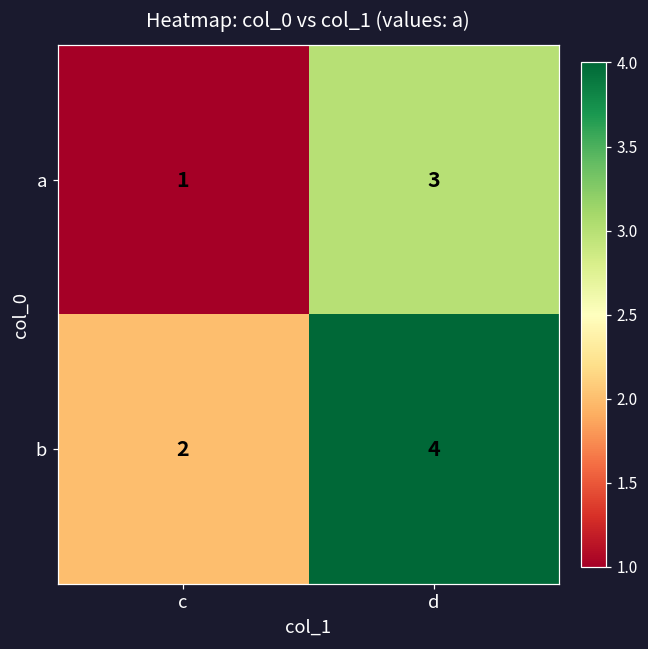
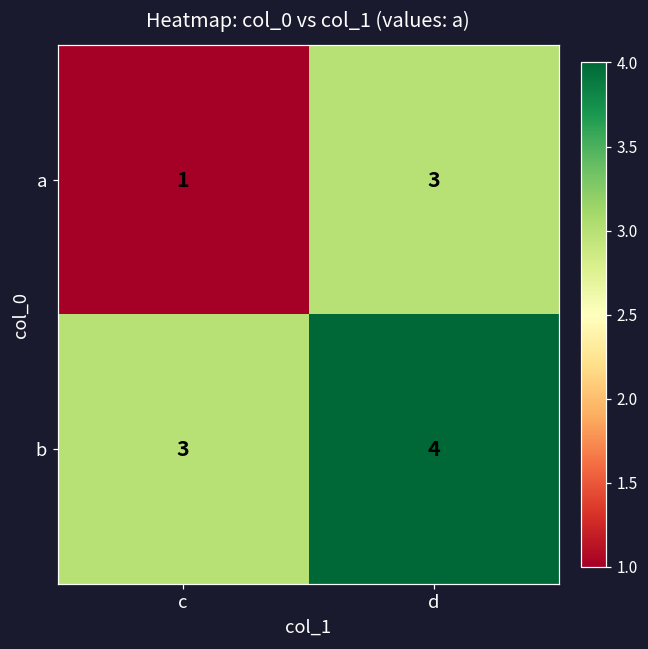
b, c: 2 -> 3
